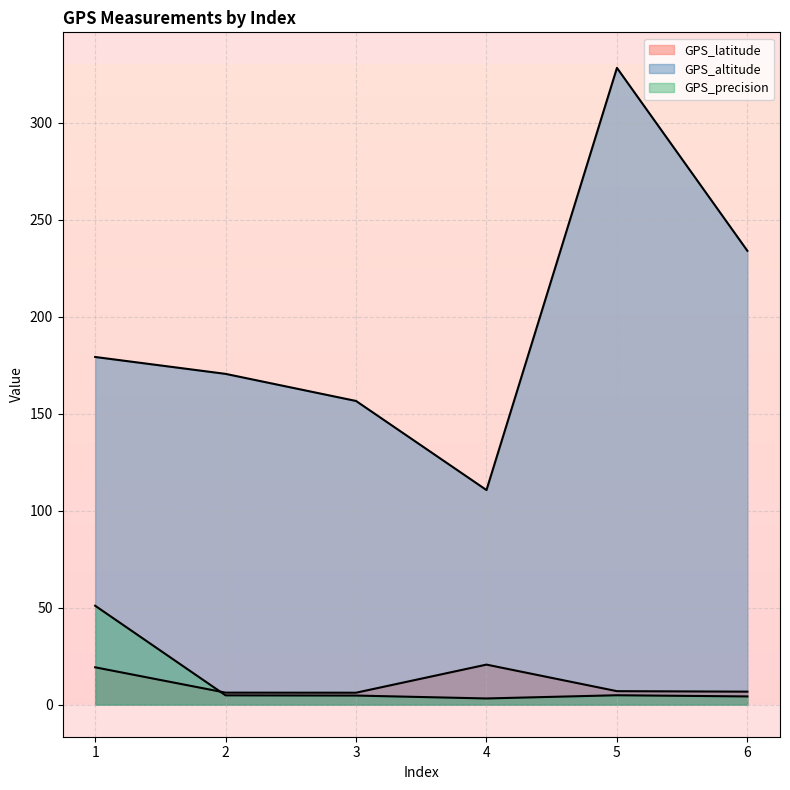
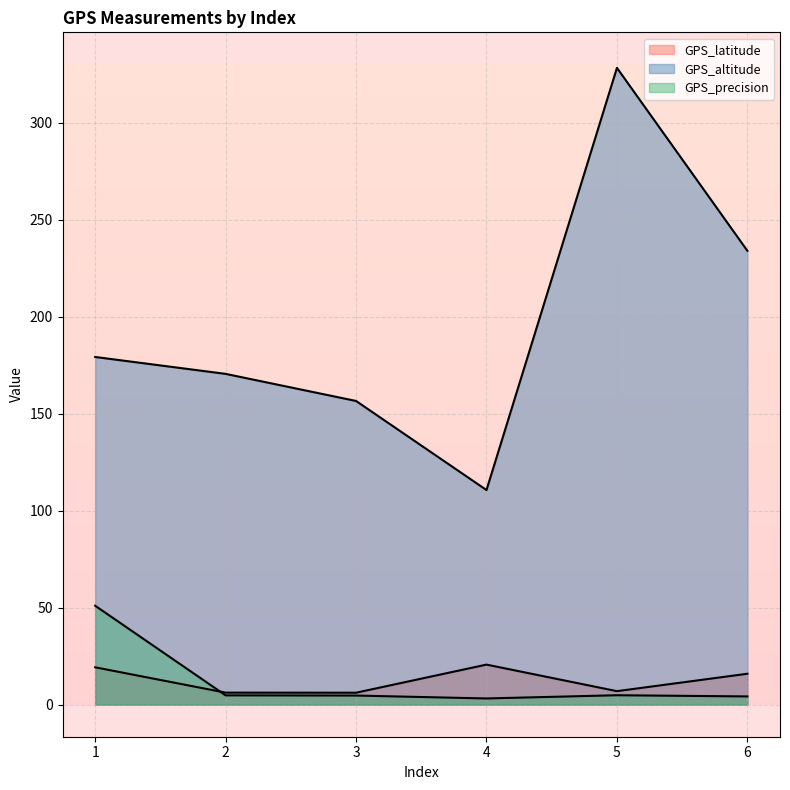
GPS_latitude, 6: 7 -> 16
